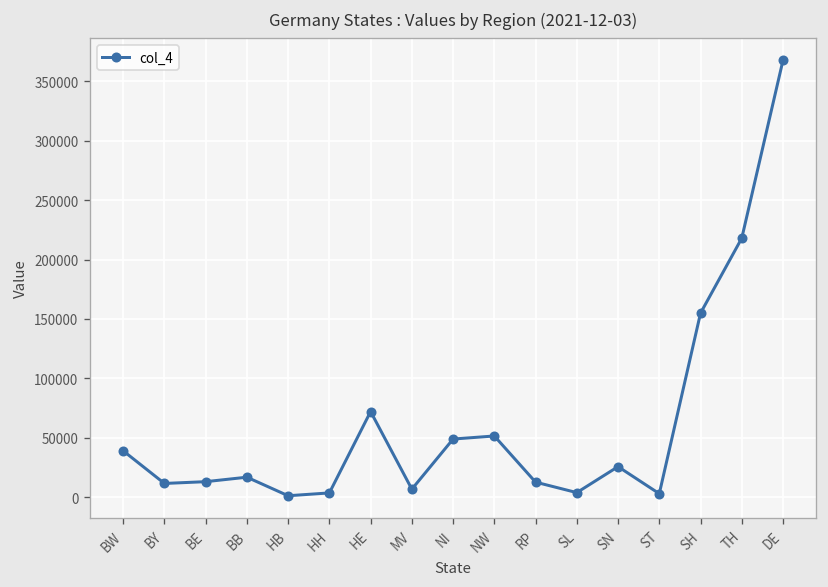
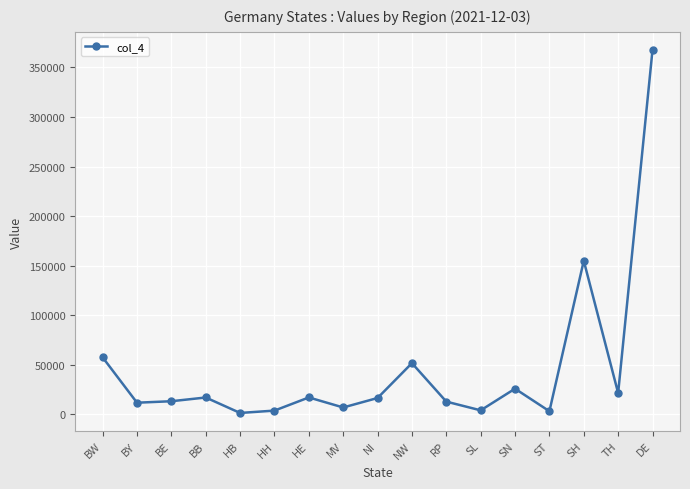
BW: 40000 -> 60000
HE: 70000 -> 20000
NI: 50000 -> 20000
TH: 220000 -> 20000
